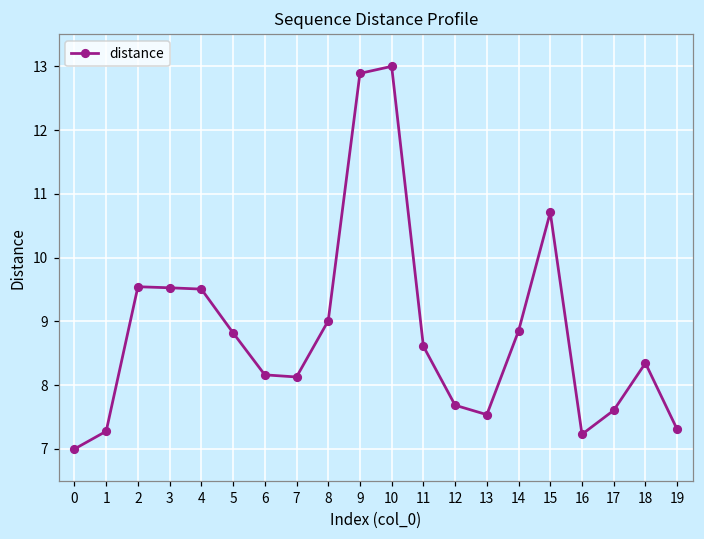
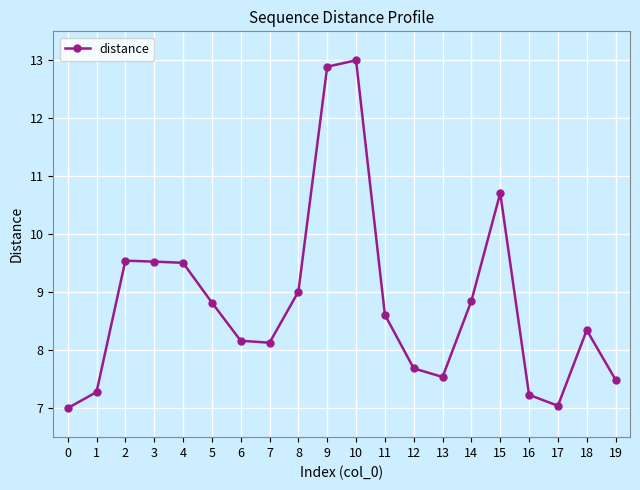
17: 7.6 -> 7.0
19: 7.3 -> 7.5
